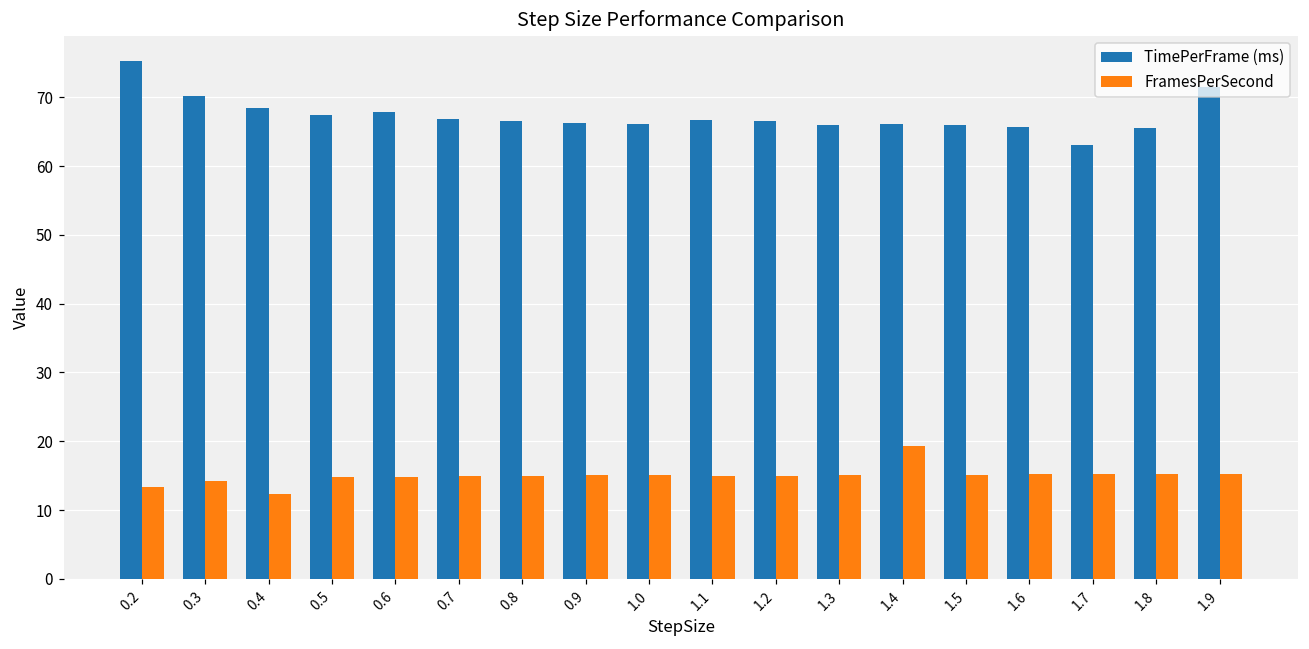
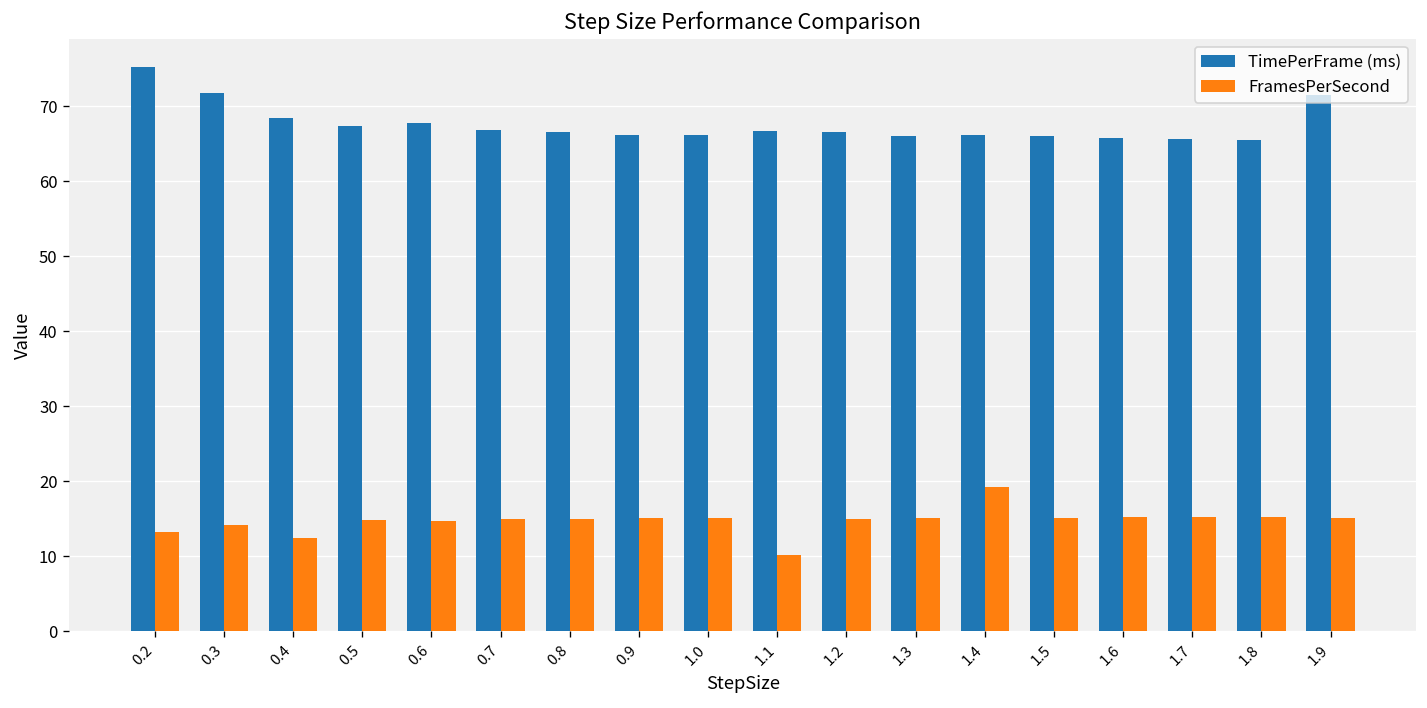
TimePerFrame (ms), 0.3: 70 -> 72
FramesPerSecond, 1.1: 15 -> 10
TimePerFrame (ms), 1.7: 63 -> 66
